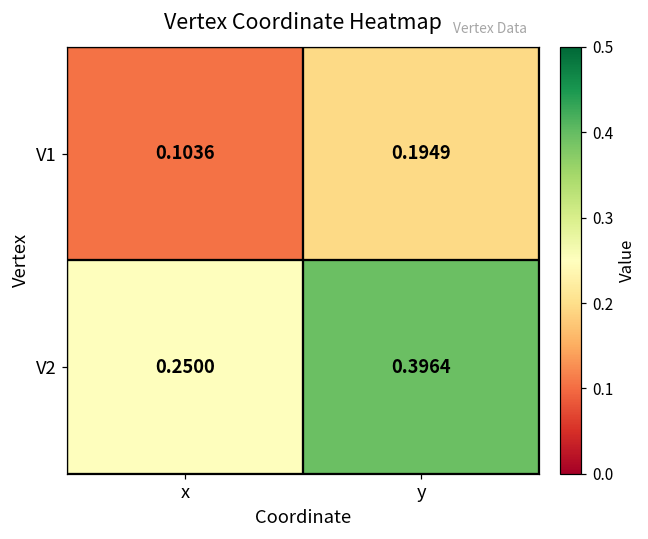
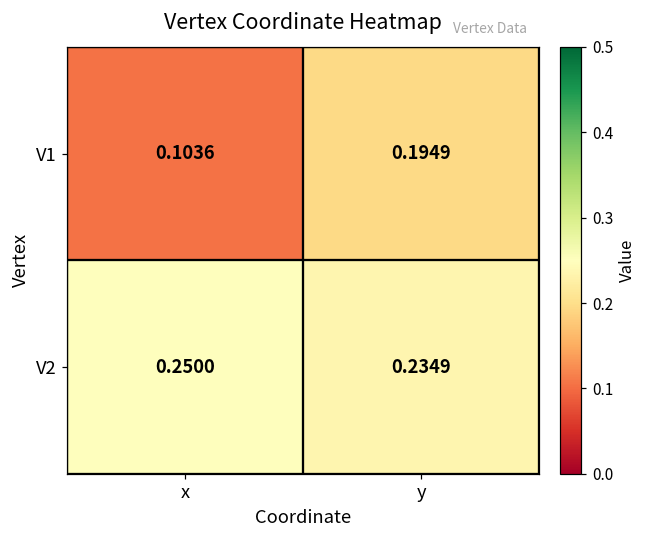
V2, y: 0.3964 -> 0.2349
